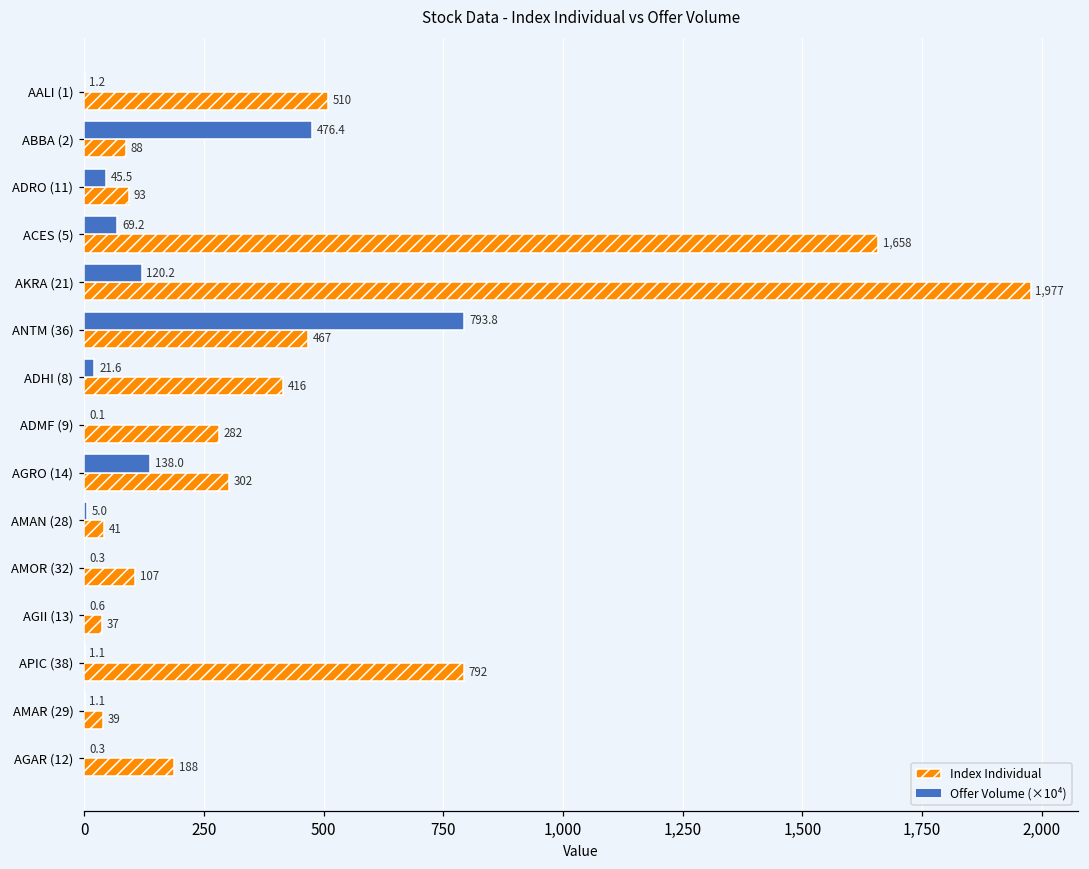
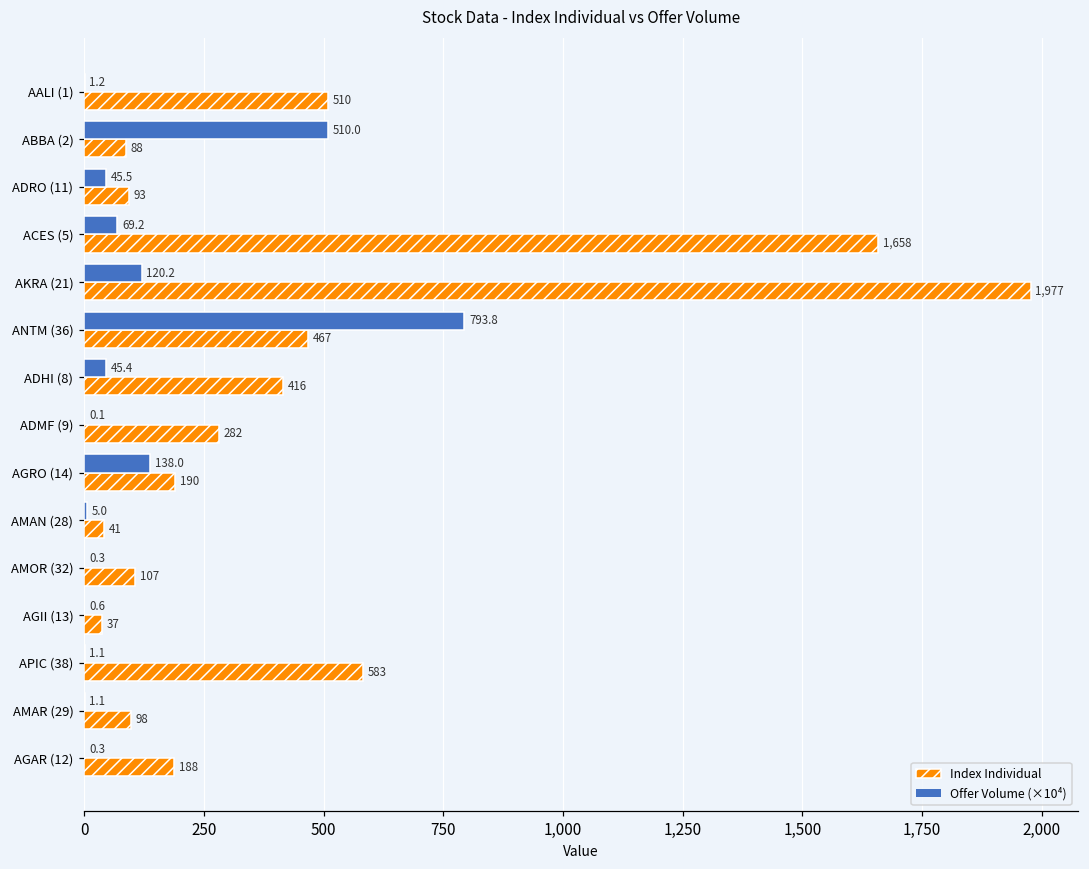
Offer Volume (×10⁴), ABBA (2): 476.4 -> 510.0
Offer Volume (×10⁴), ADHI (8): 21.6 -> 45.4
Index Individual, AGRO (14): 302 -> 190
Index Individual, APIC (38): 792 -> 583
Index Individual, AMAR (29): 39 -> 98
